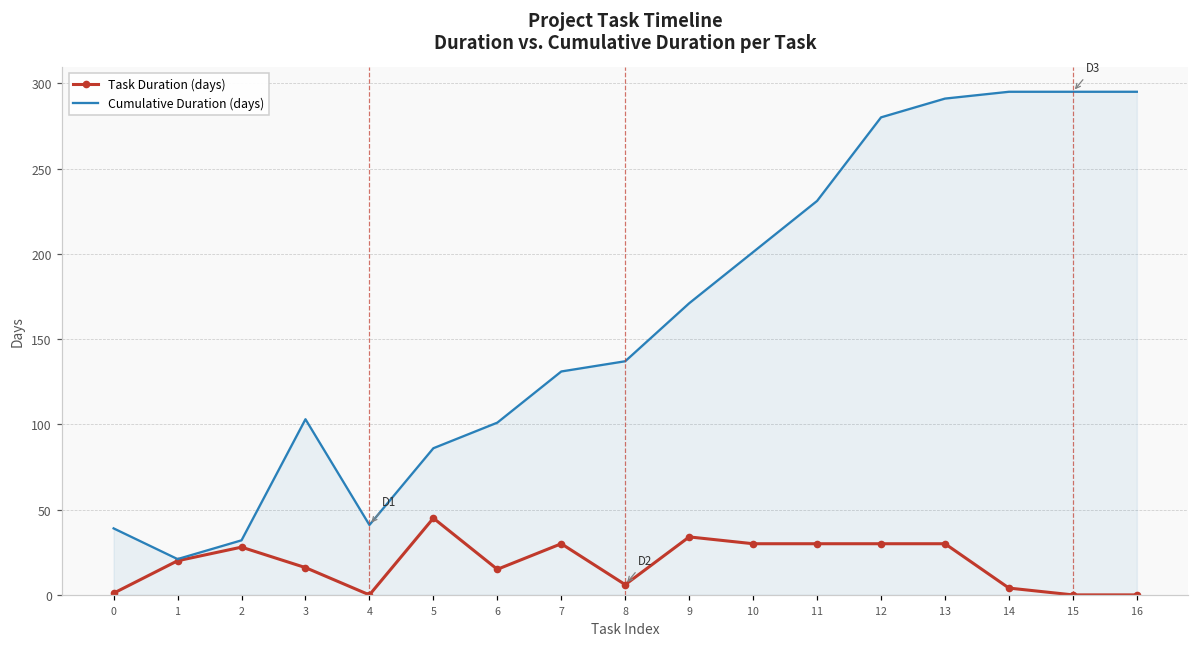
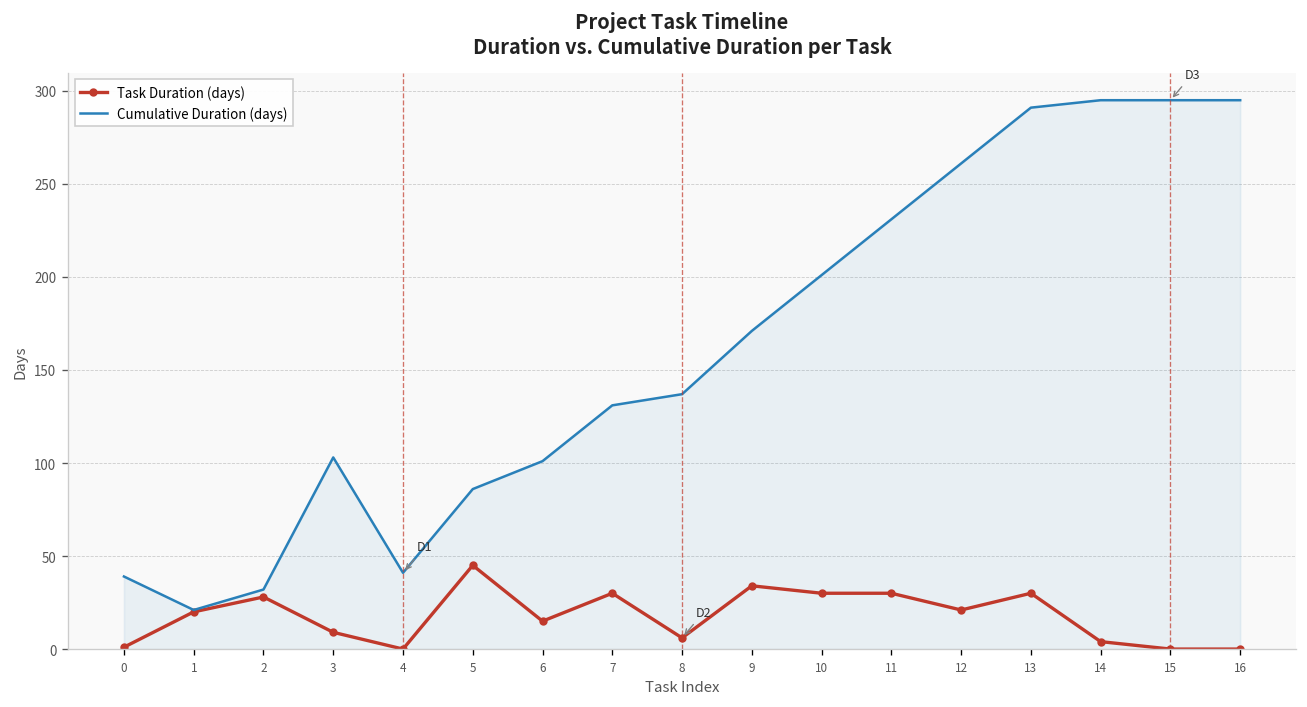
Task Duration (days), 3: 16 -> 9
Task Duration (days), 12: 30 -> 21
Cumulative Duration (days), 12: 280 -> 261
